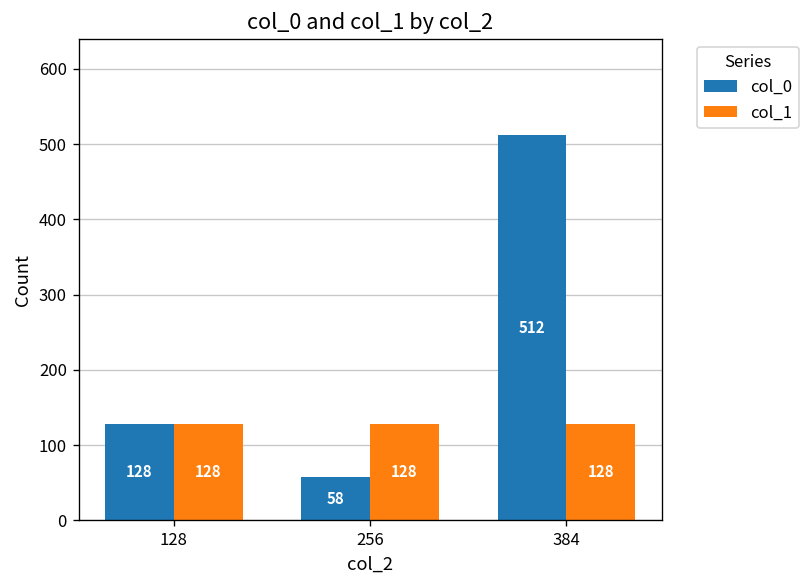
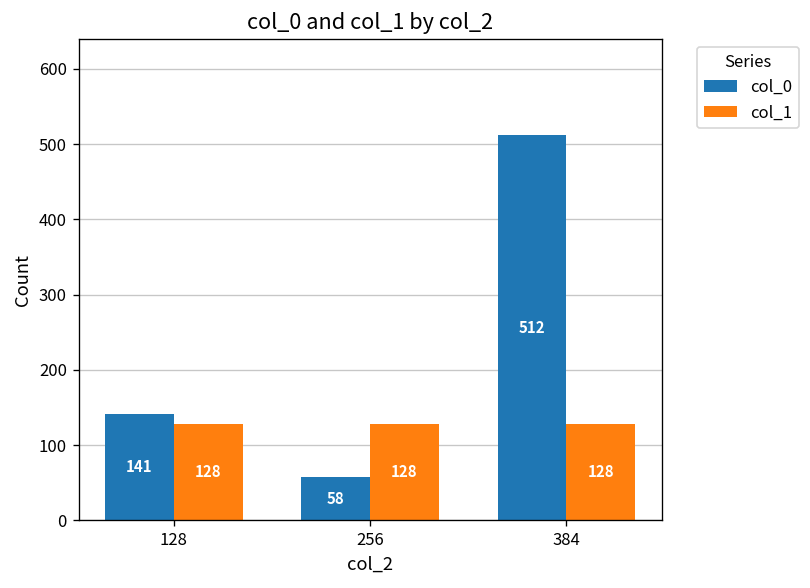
col_0, 128: 128 -> 141
